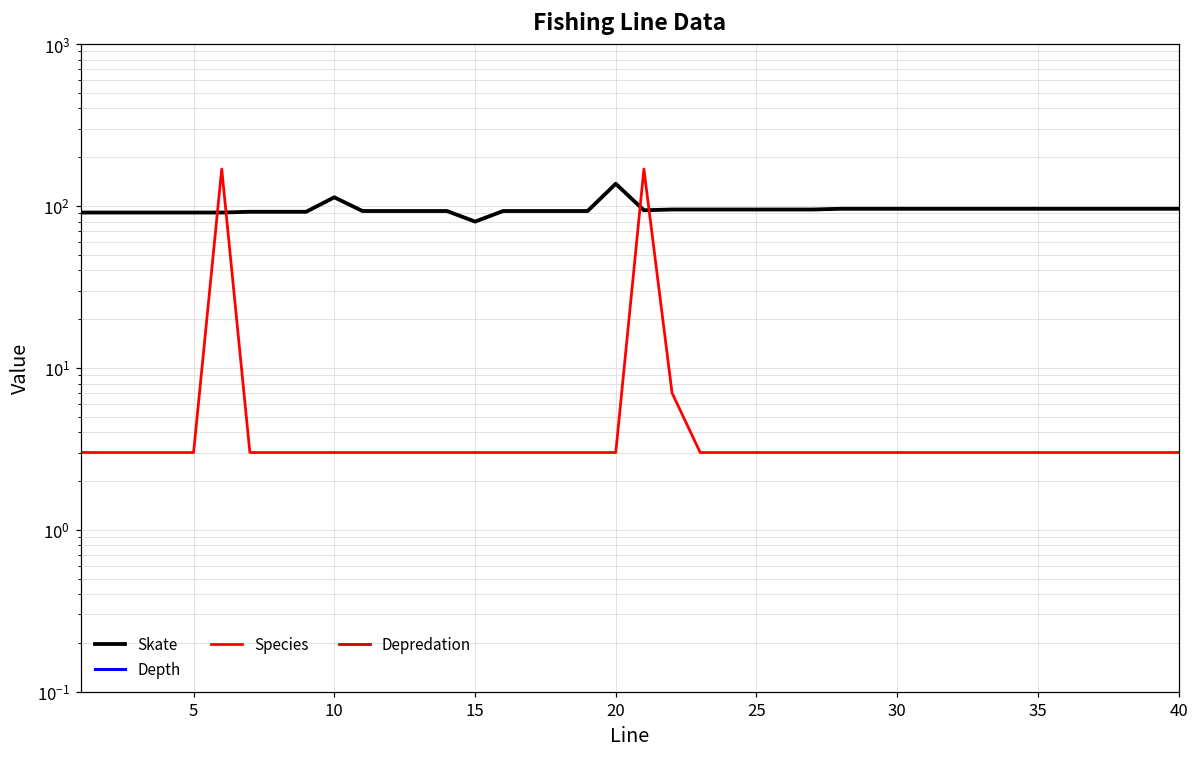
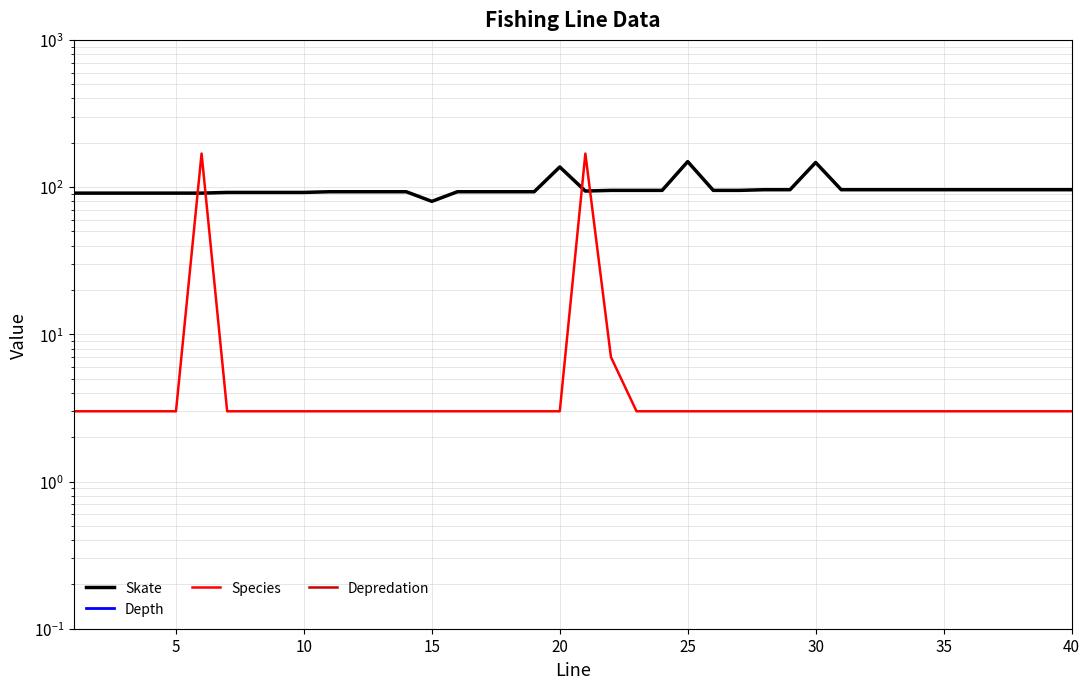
Skate, 10: 110 -> 90
Skate, 25: 100 -> 150
Skate, 30: 100 -> 150
